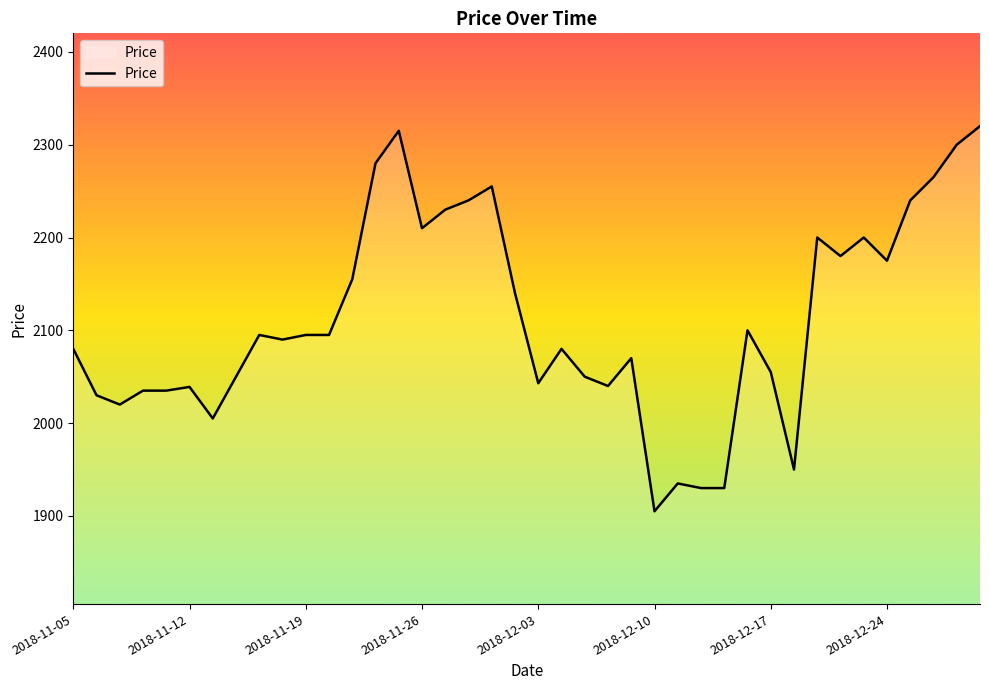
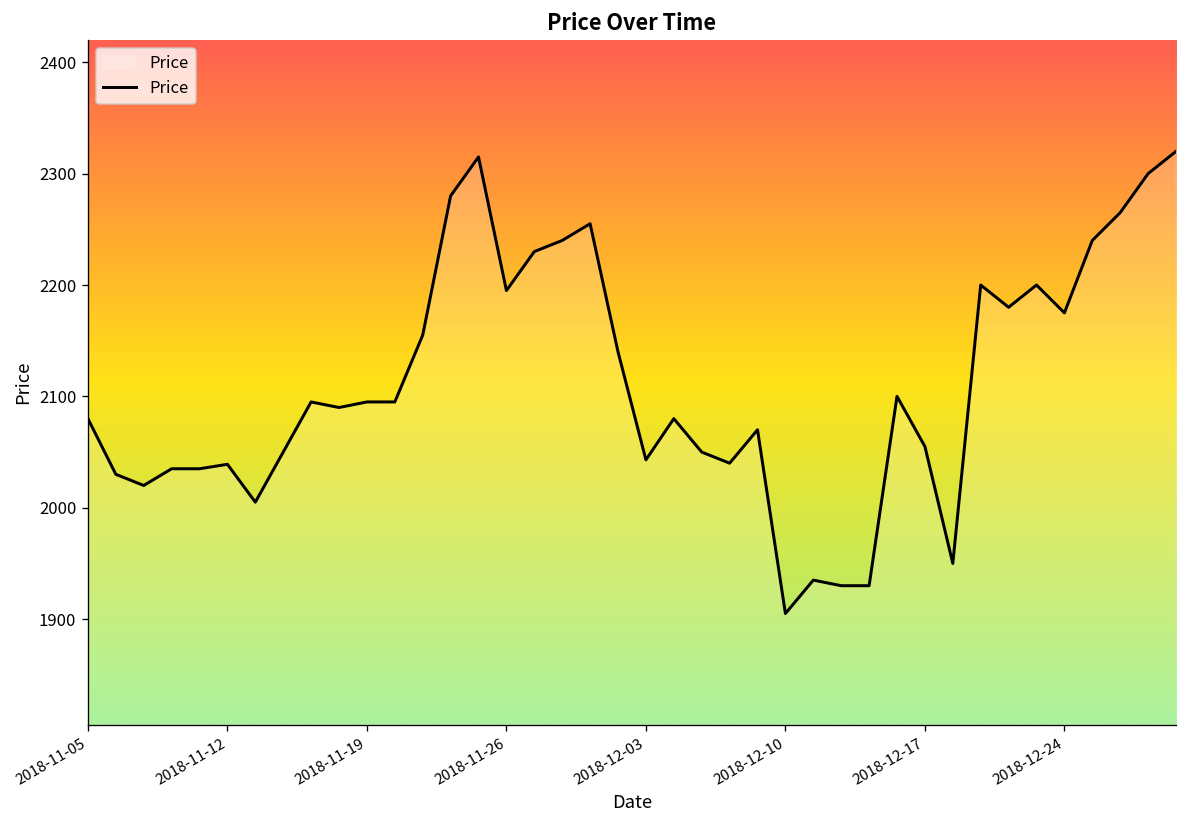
2018-11-26: 2210 -> 2200
